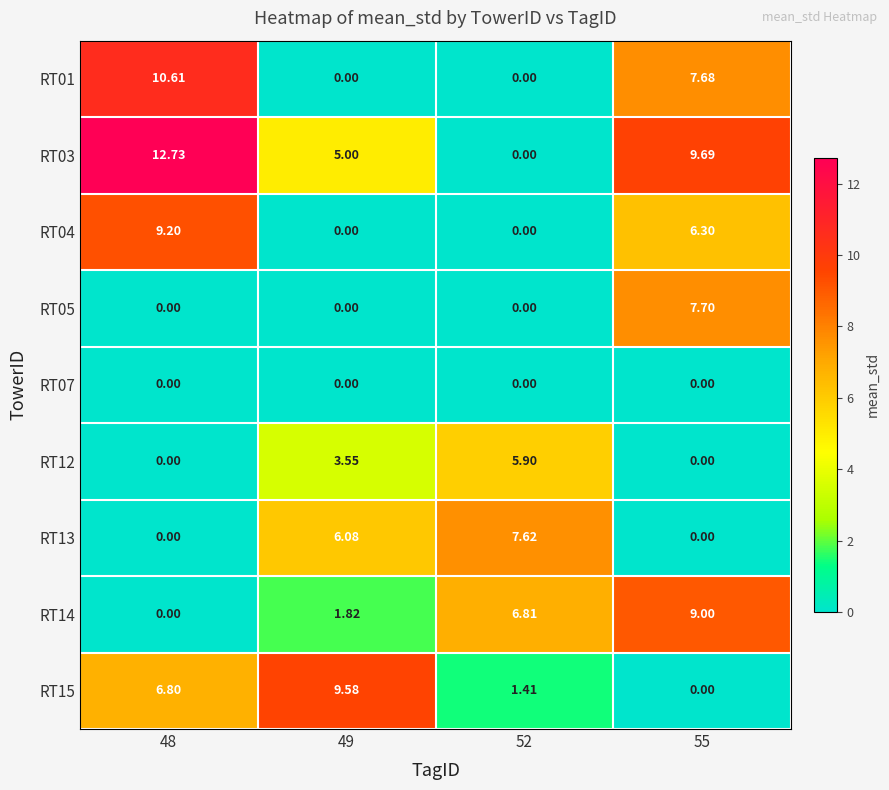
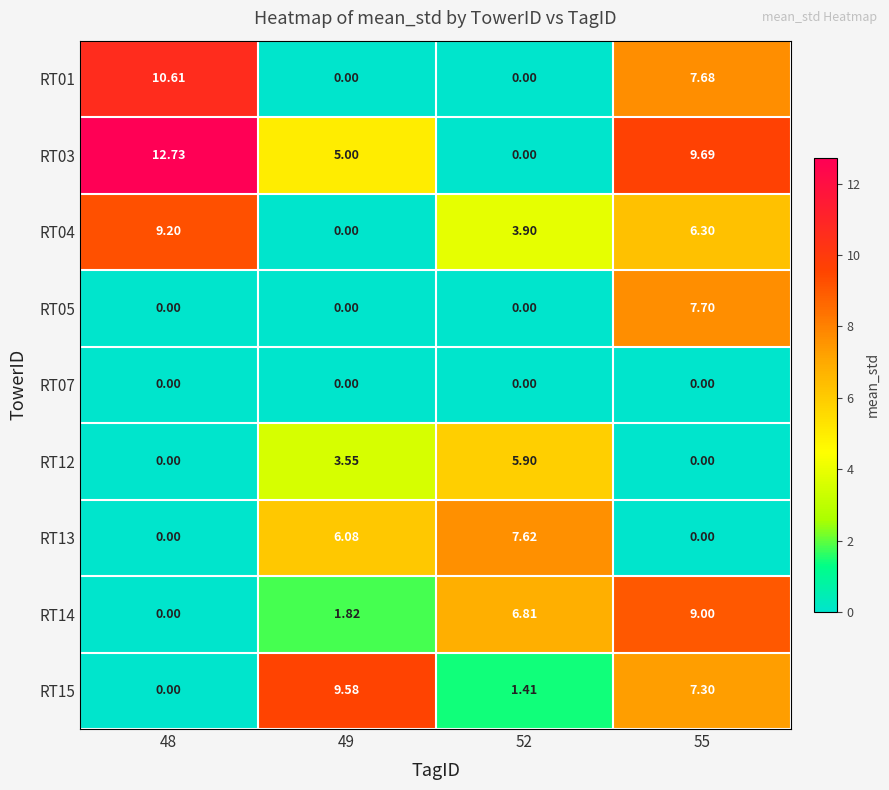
RT04, 52: 0.00 -> 3.90
RT15, 48: 6.80 -> 0.00
RT15, 55: 0.00 -> 7.30
